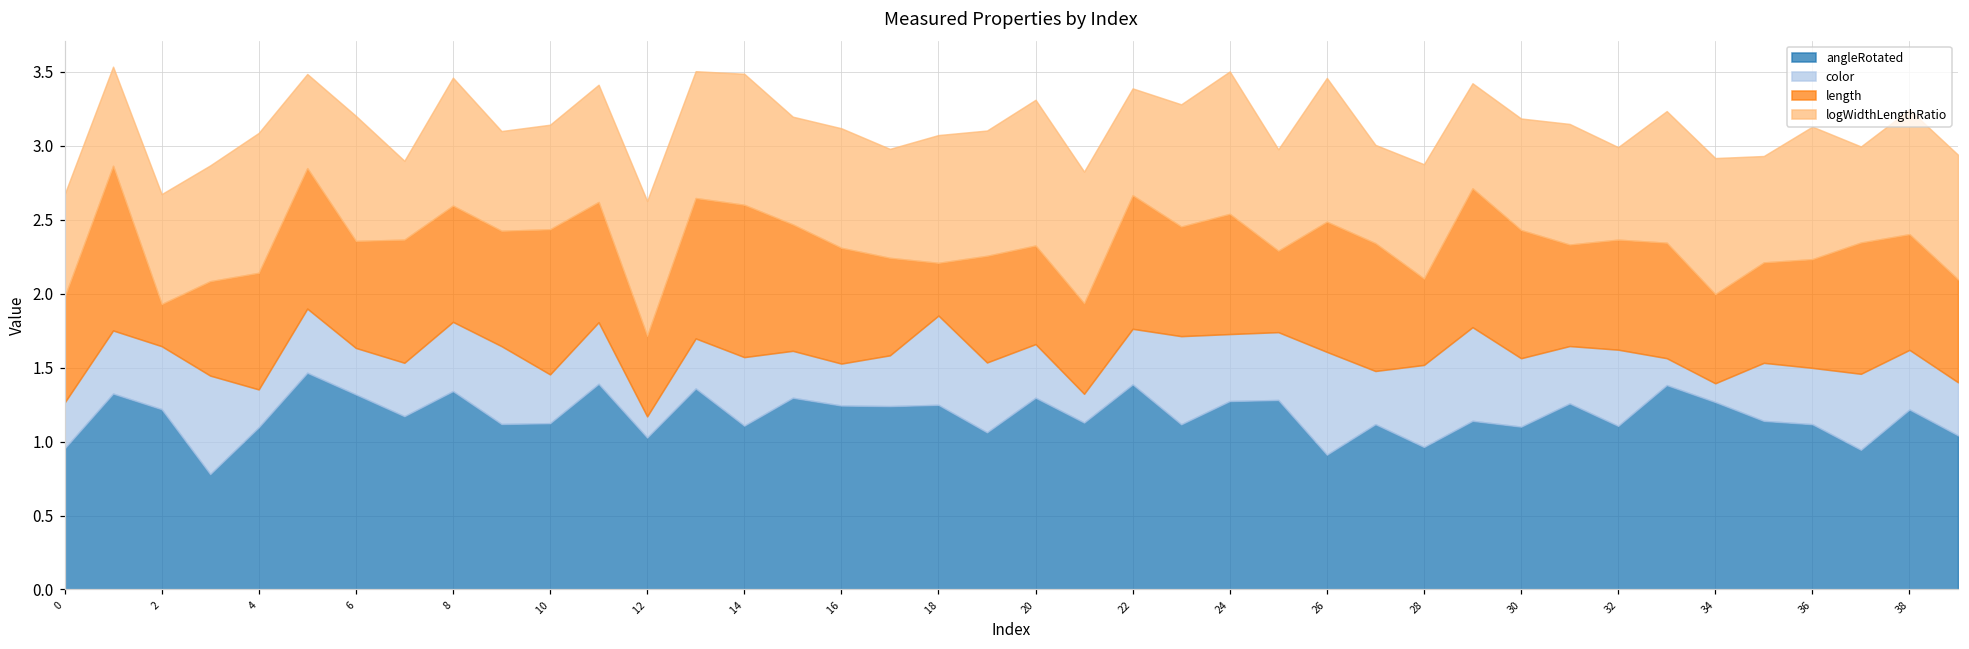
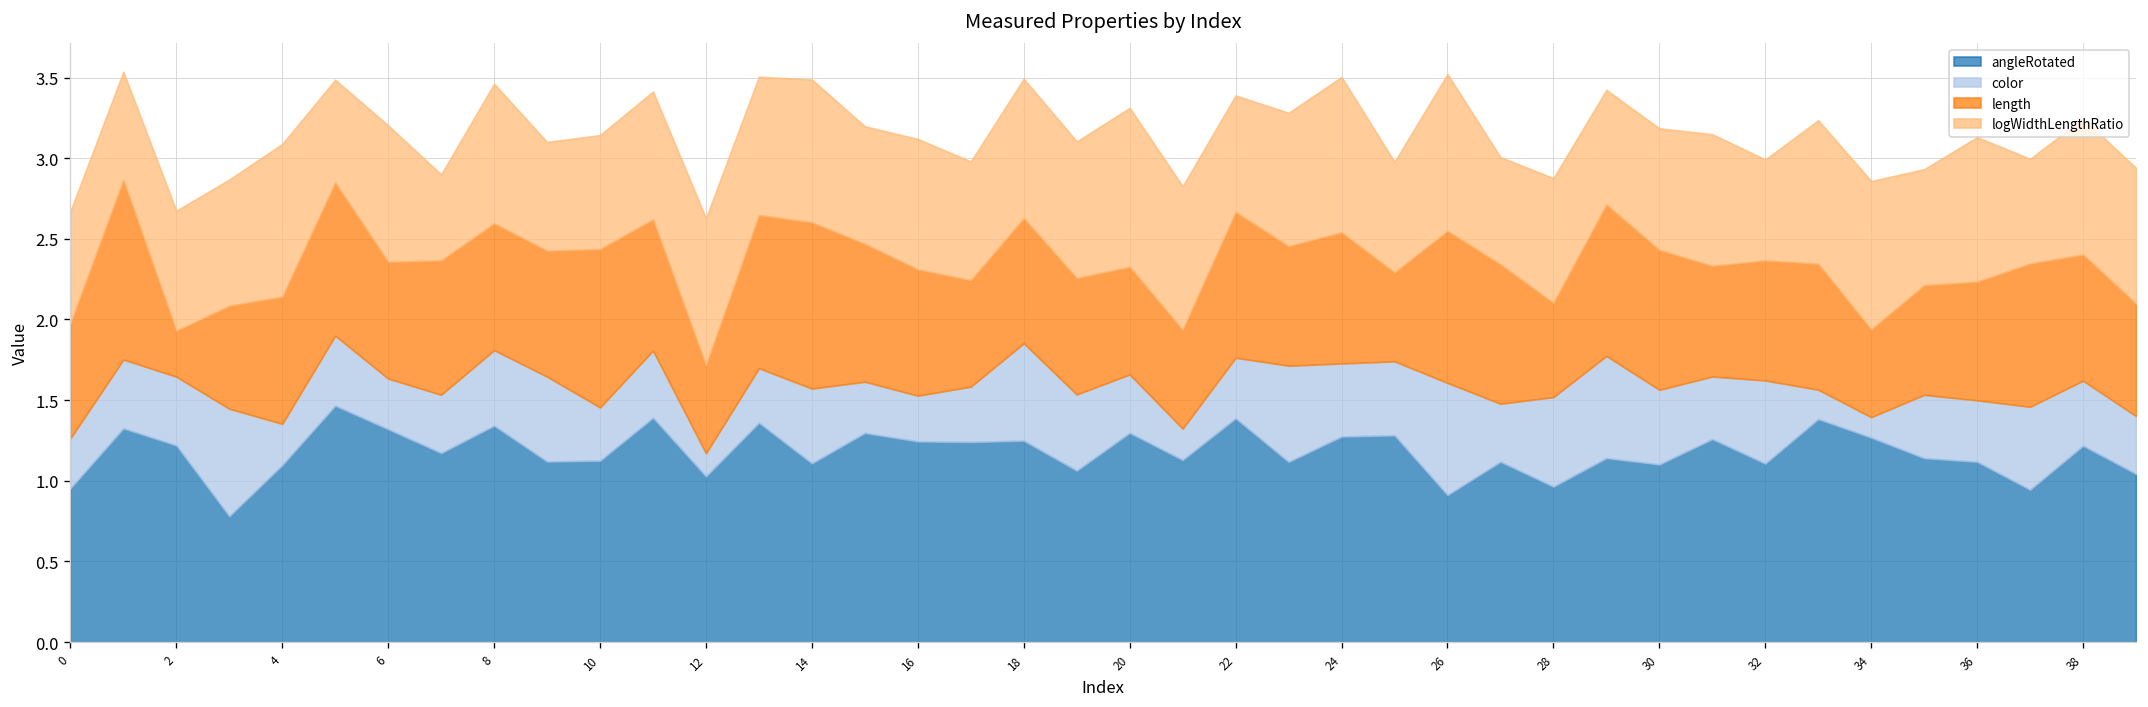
length, 18: 0.36 -> 0.78
length, 26: 0.88 -> 0.94
length, 34: 0.60 -> 0.54
